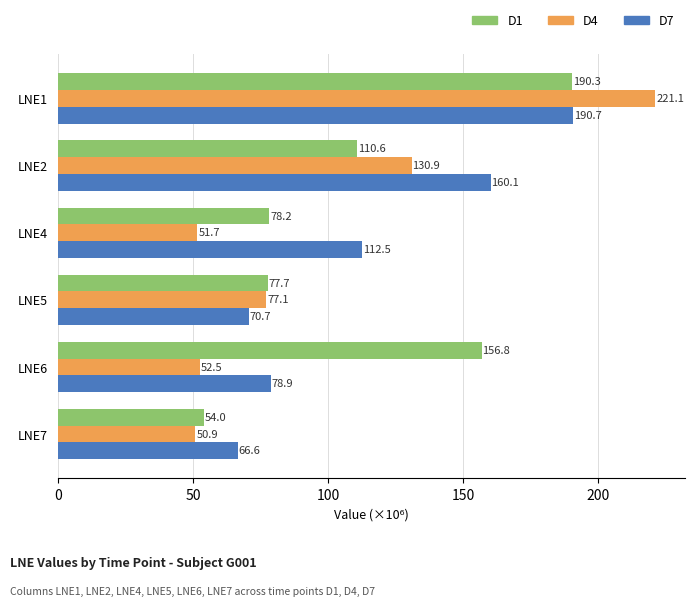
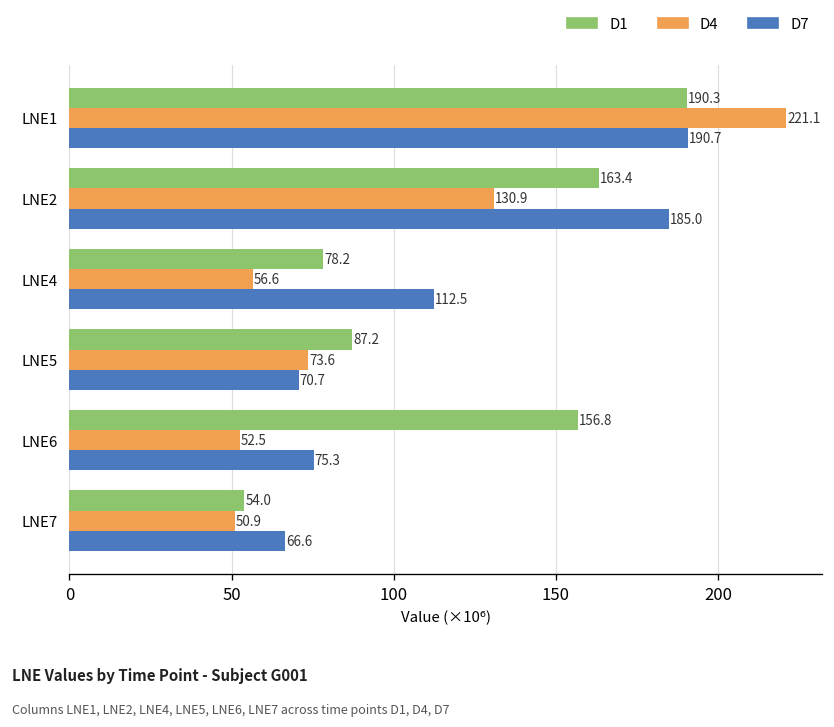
D1, LNE2: 110.6 -> 163.4
D7, LNE2: 160.1 -> 185.0
D4, LNE4: 51.7 -> 56.6
D1, LNE5: 77.7 -> 87.2
D4, LNE5: 77.1 -> 73.6
D7, LNE6: 78.9 -> 75.3
